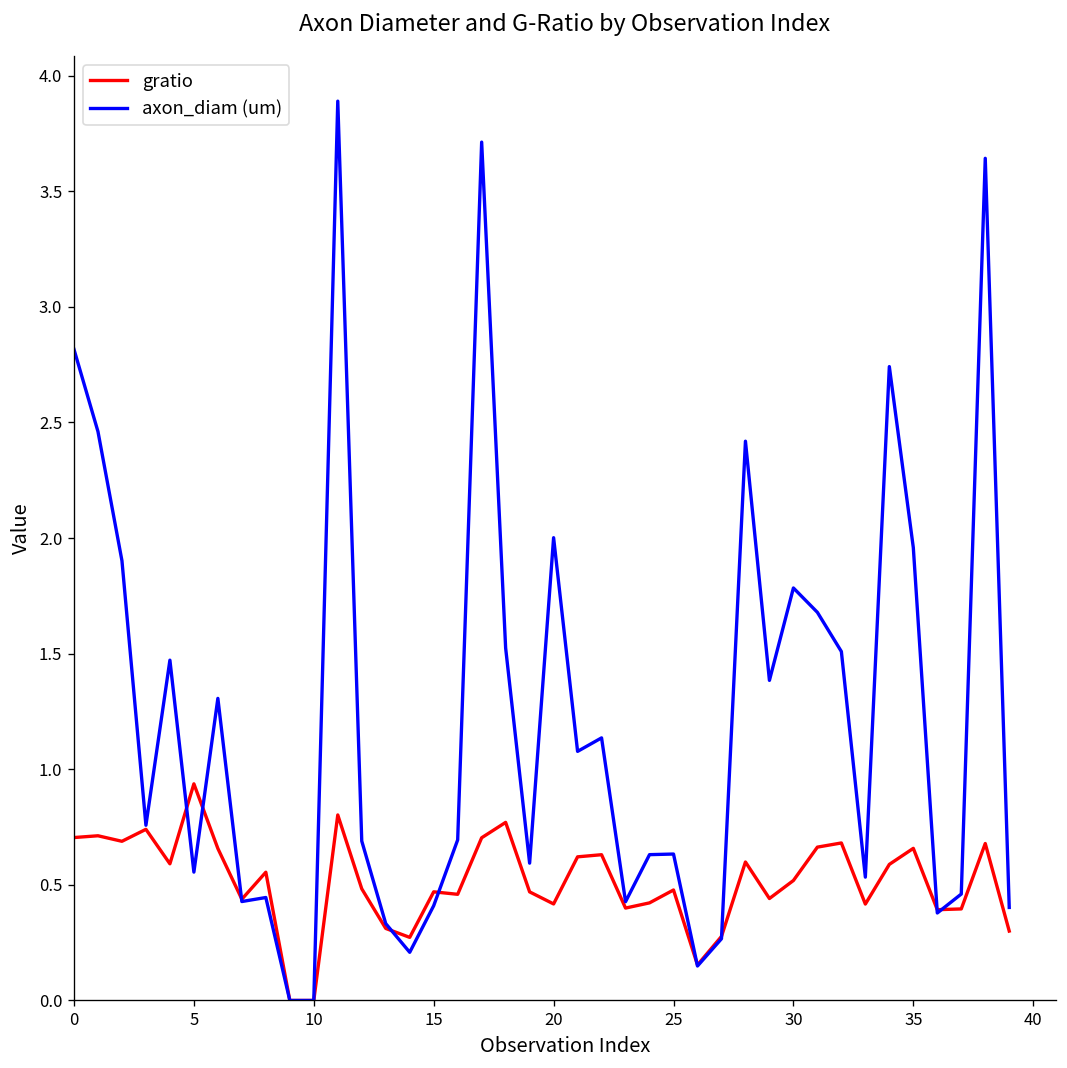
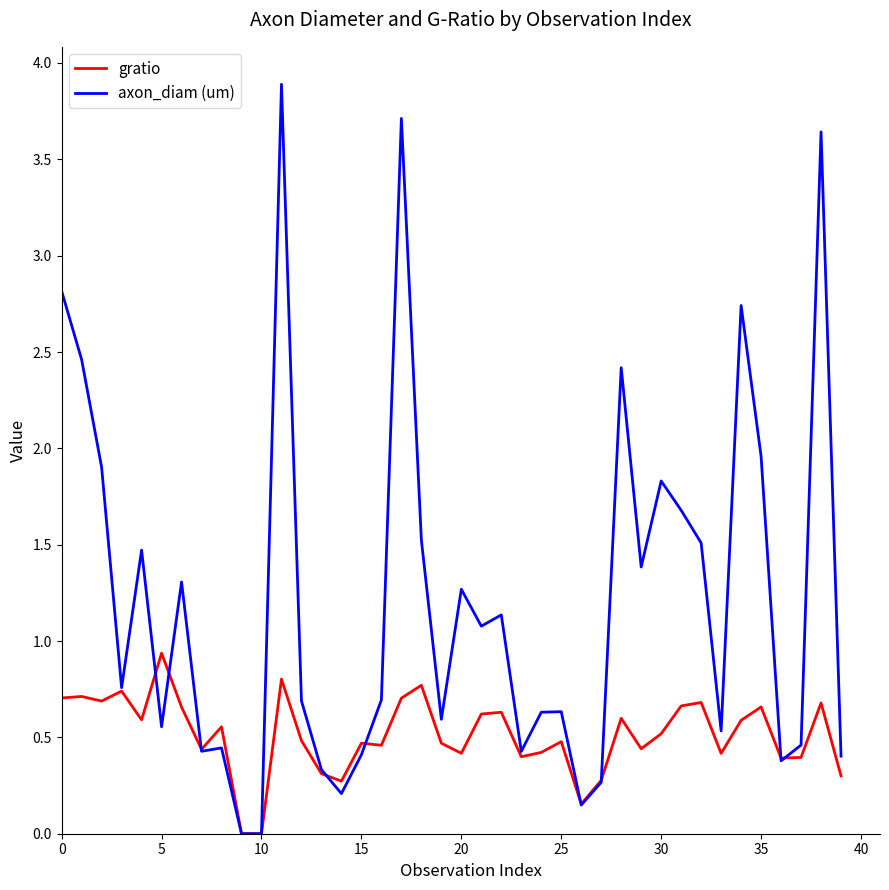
axon_diam (um), 20: 2.00 -> 1.27
axon_diam (um), 30: 1.78 -> 1.83
